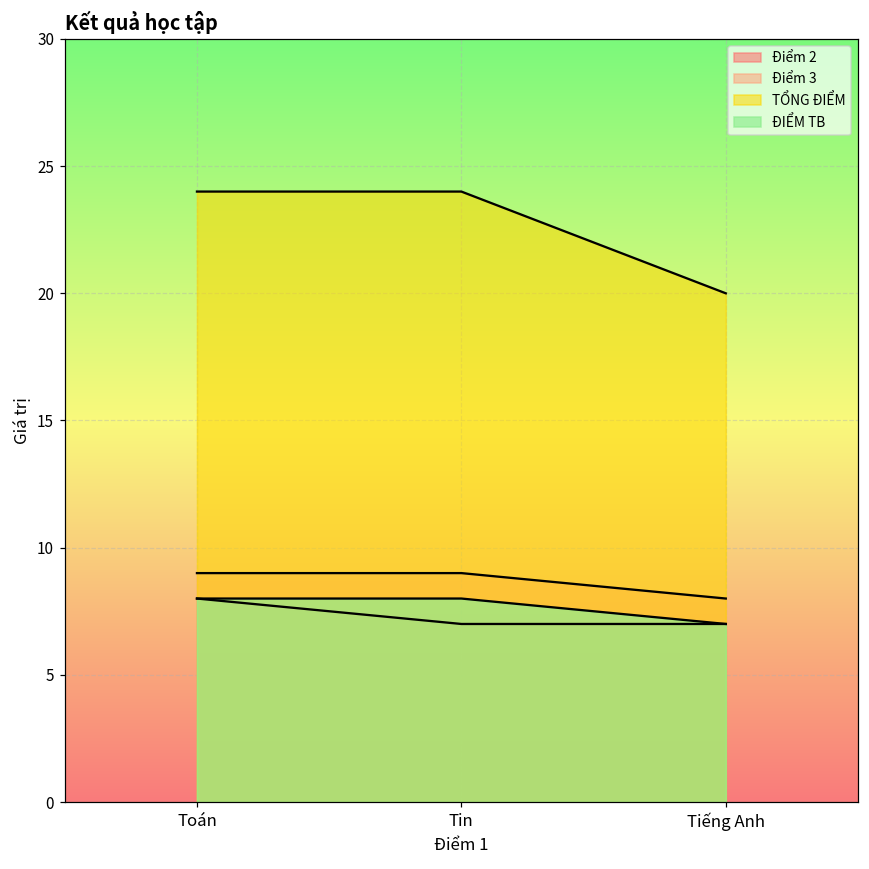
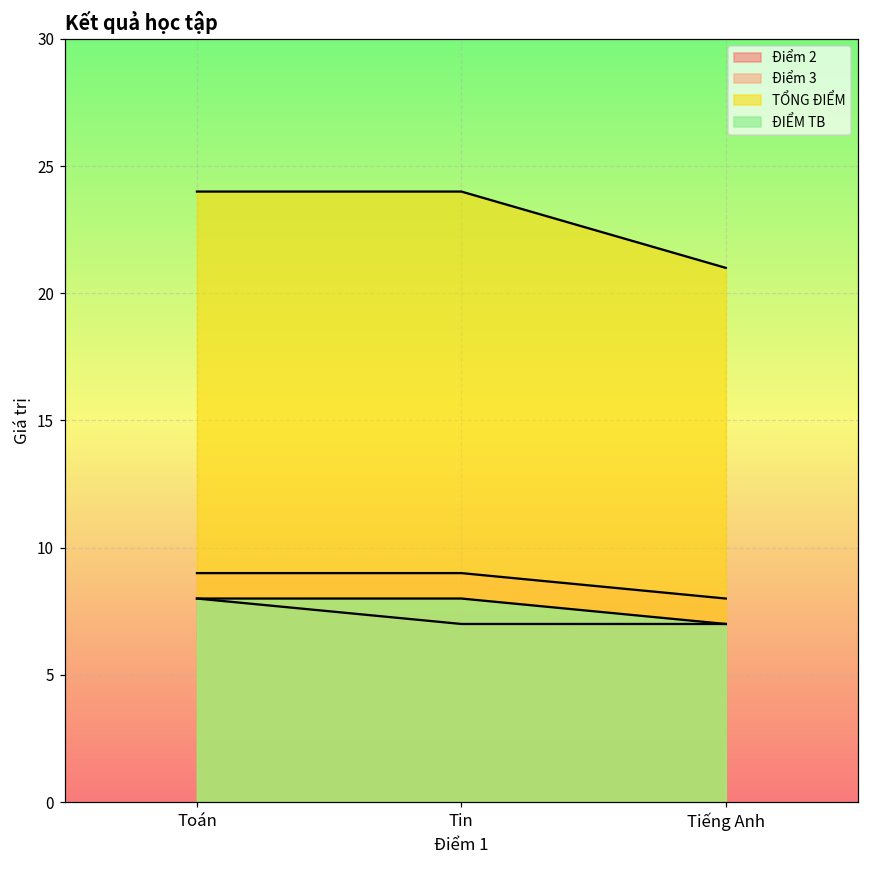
TỔNG ĐIỂM, Tiếng Anh: 20 -> 21
